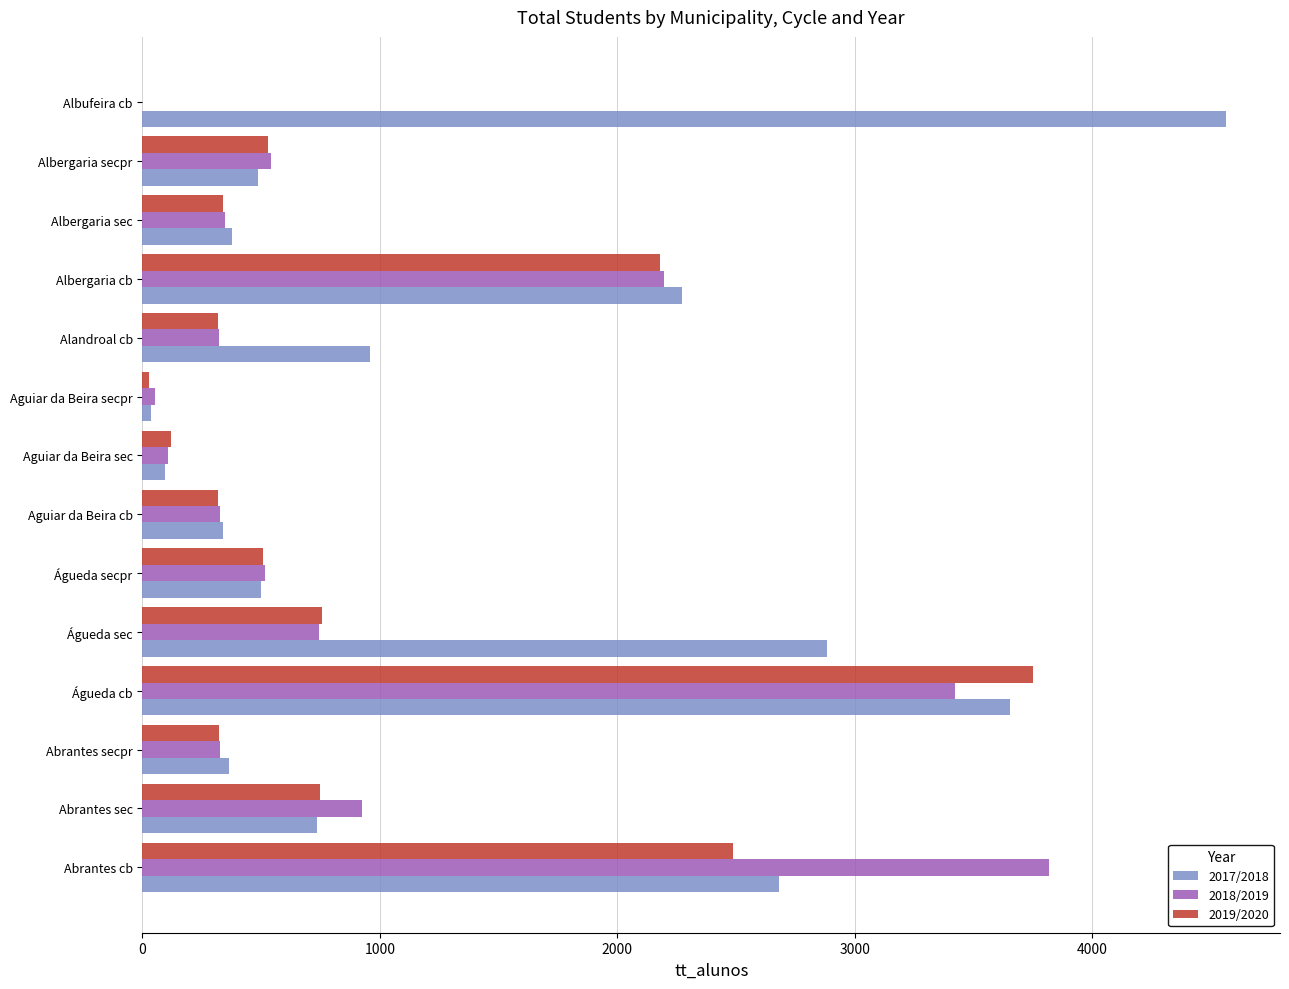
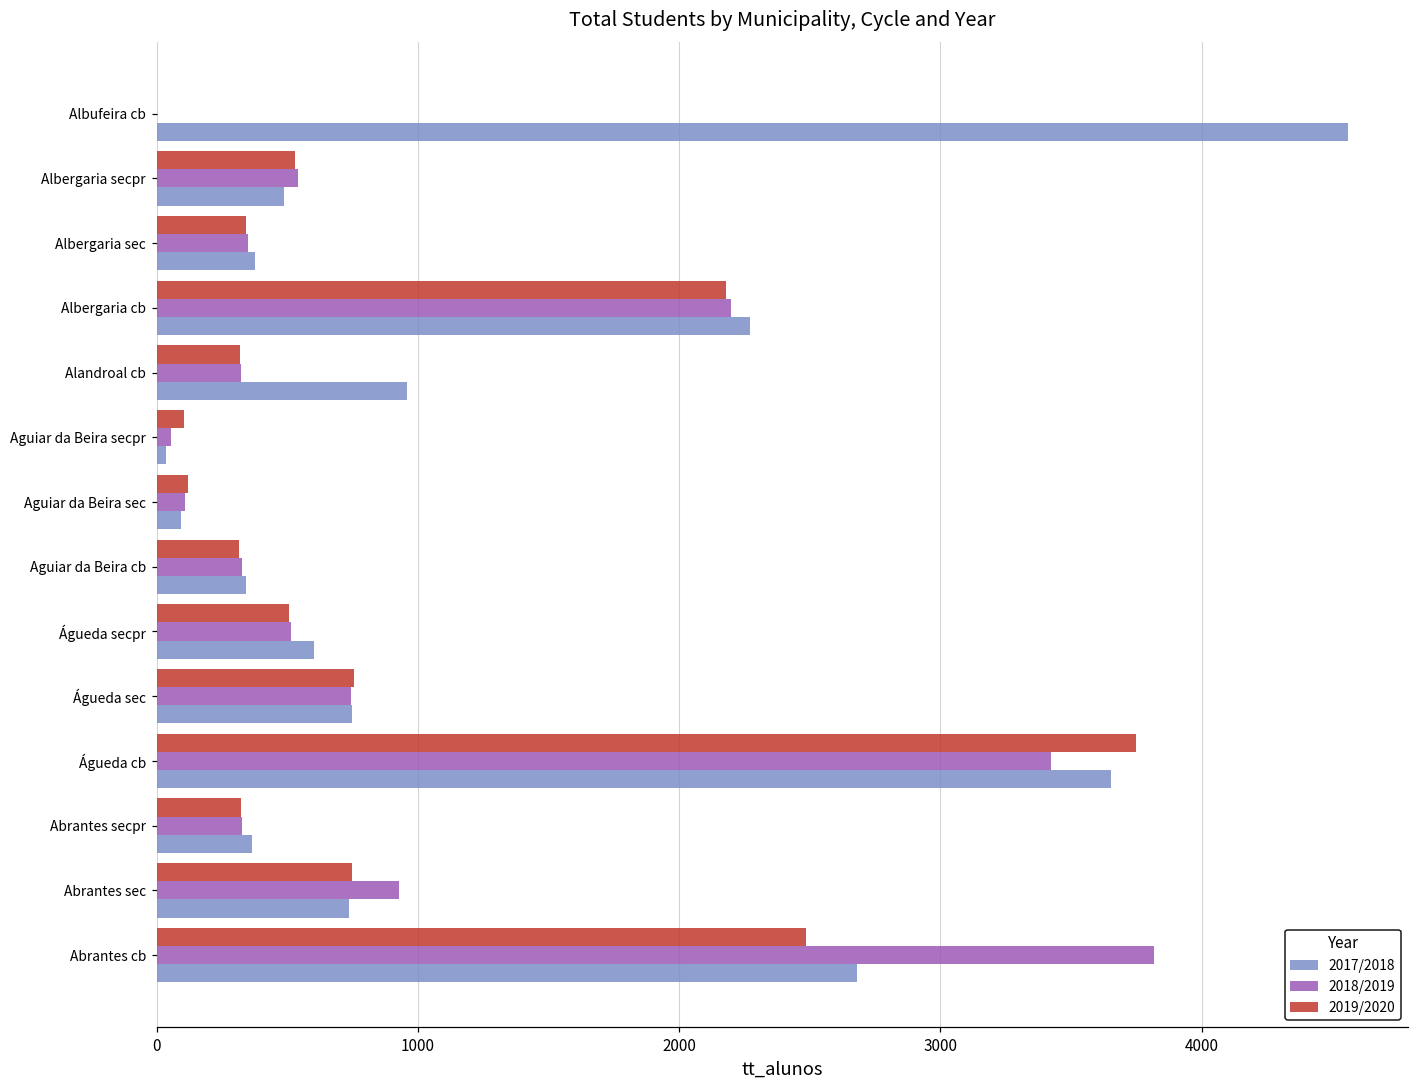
2019/2020, Aguiar da Beira secpr: 30 -> 110
2017/2018, Águeda secpr: 500 -> 600
2017/2018, Águeda sec: 2880 -> 750
